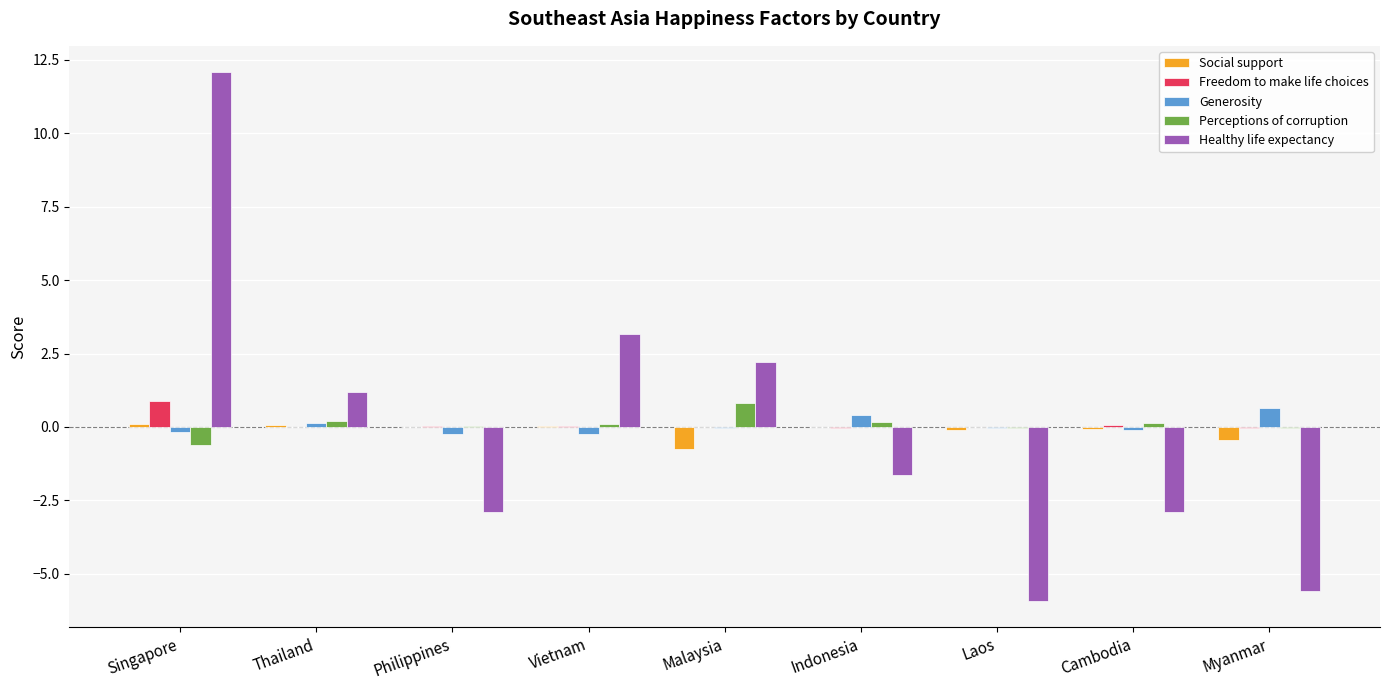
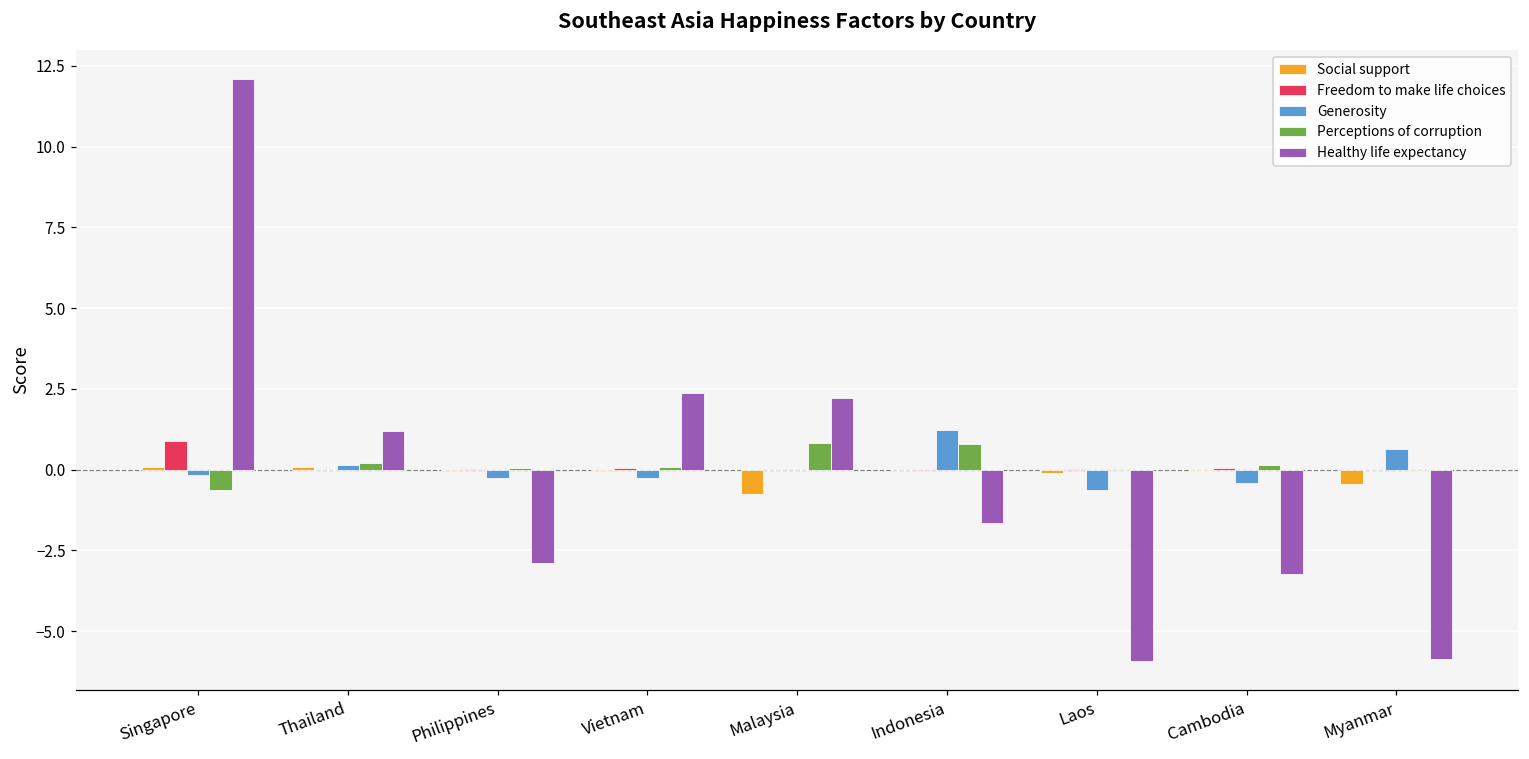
Healthy life expectancy, Vietnam: 3.2 -> 2.4
Generosity, Indonesia: 0.4 -> 1.2
Perceptions of corruption, Indonesia: 0.2 -> 0.8
Generosity, Laos: 0.0 -> -0.6
Generosity, Cambodia: -0.1 -> -0.4
Healthy life expectancy, Cambodia: -2.9 -> -3.2
Healthy life expectancy, Myanmar: -5.6 -> -5.9
